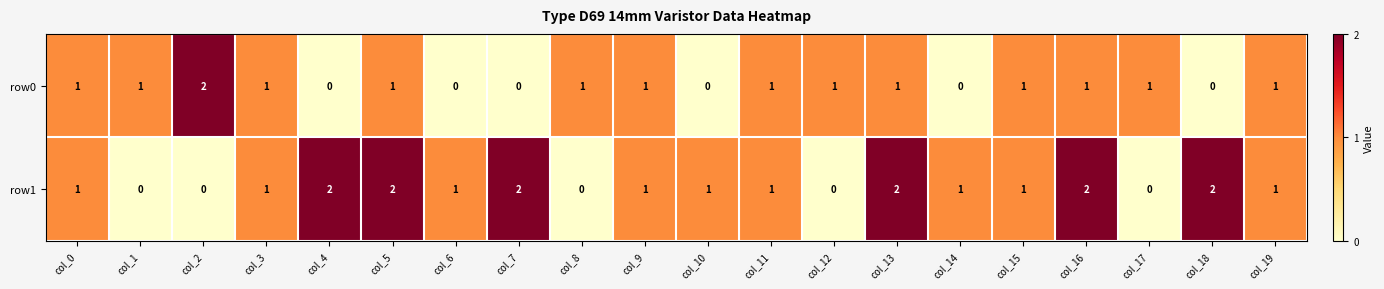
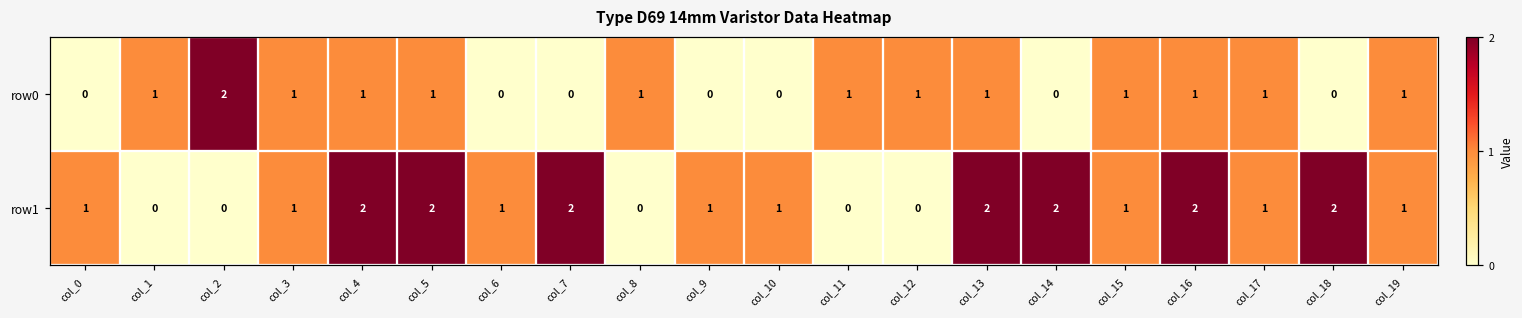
row0, col_0: 1 -> 0
row0, col_4: 0 -> 1
row0, col_9: 1 -> 0
row1, col_11: 1 -> 0
row1, col_14: 1 -> 2
row1, col_17: 0 -> 1
